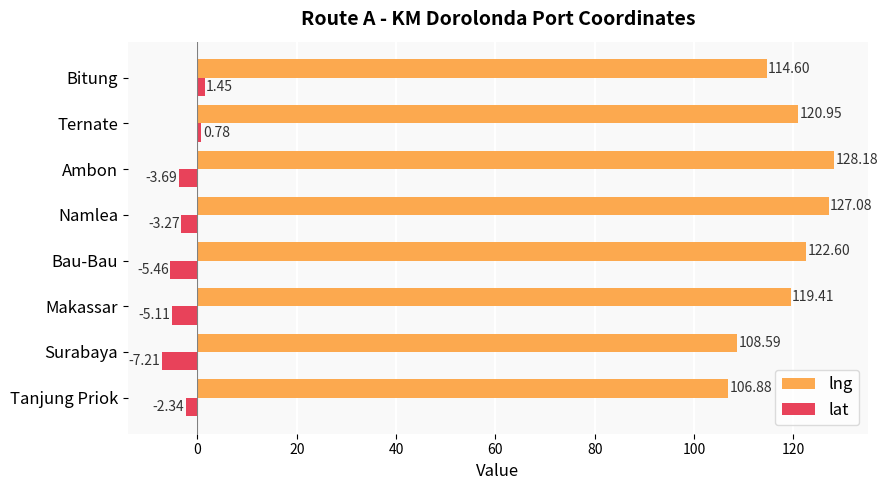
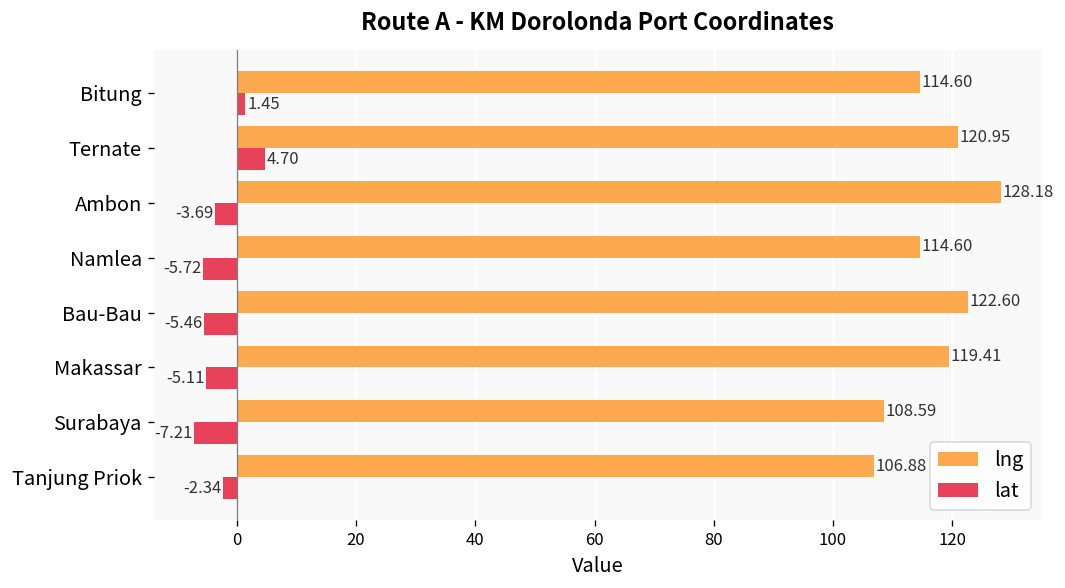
lat, Ternate: 0.78 -> 4.70
lng, Namlea: 127.08 -> 114.60
lat, Namlea: -3.27 -> -5.72
